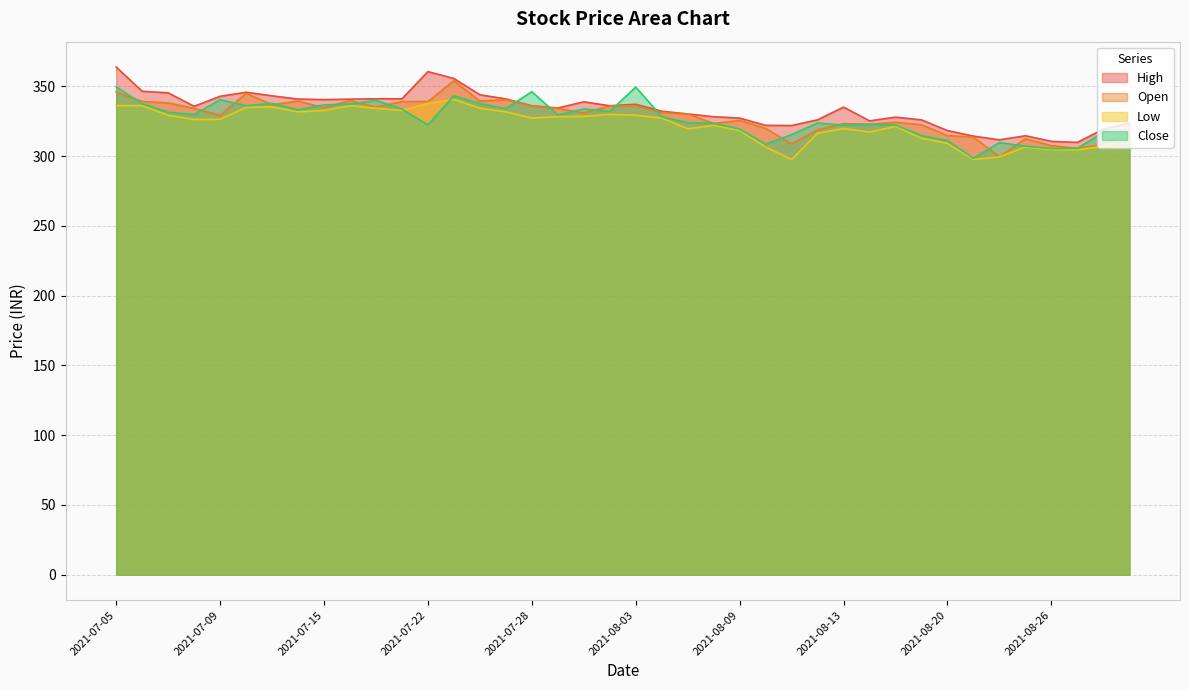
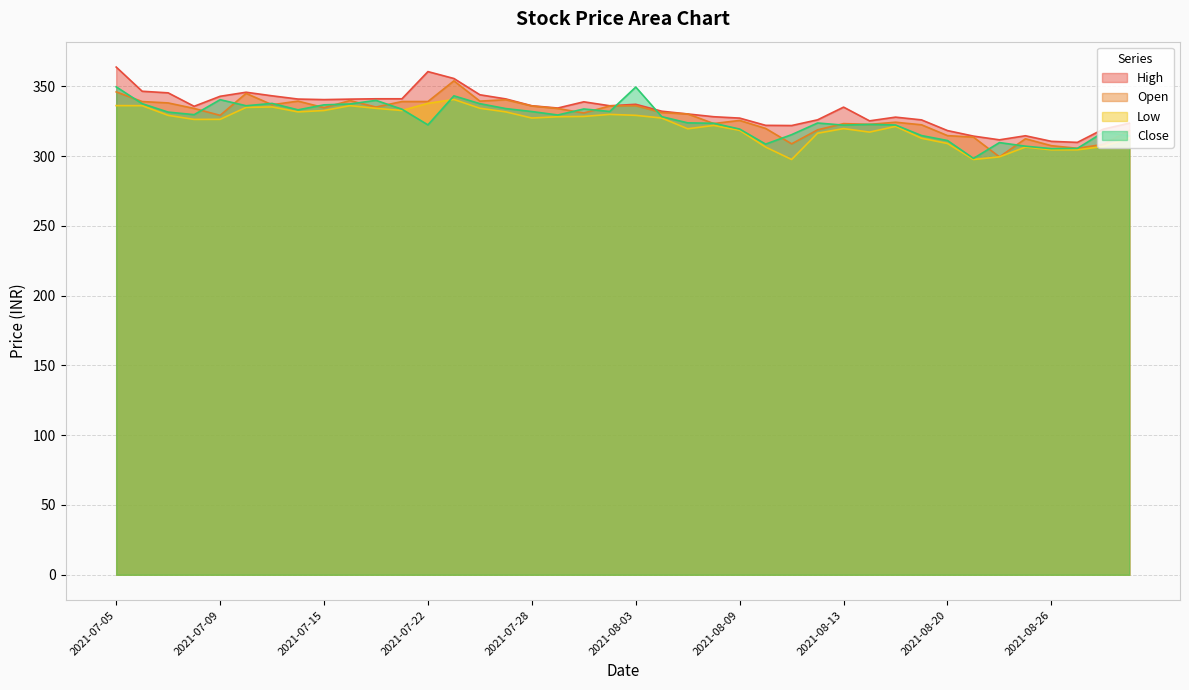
Close, 2021-07-28: 346 -> 332
